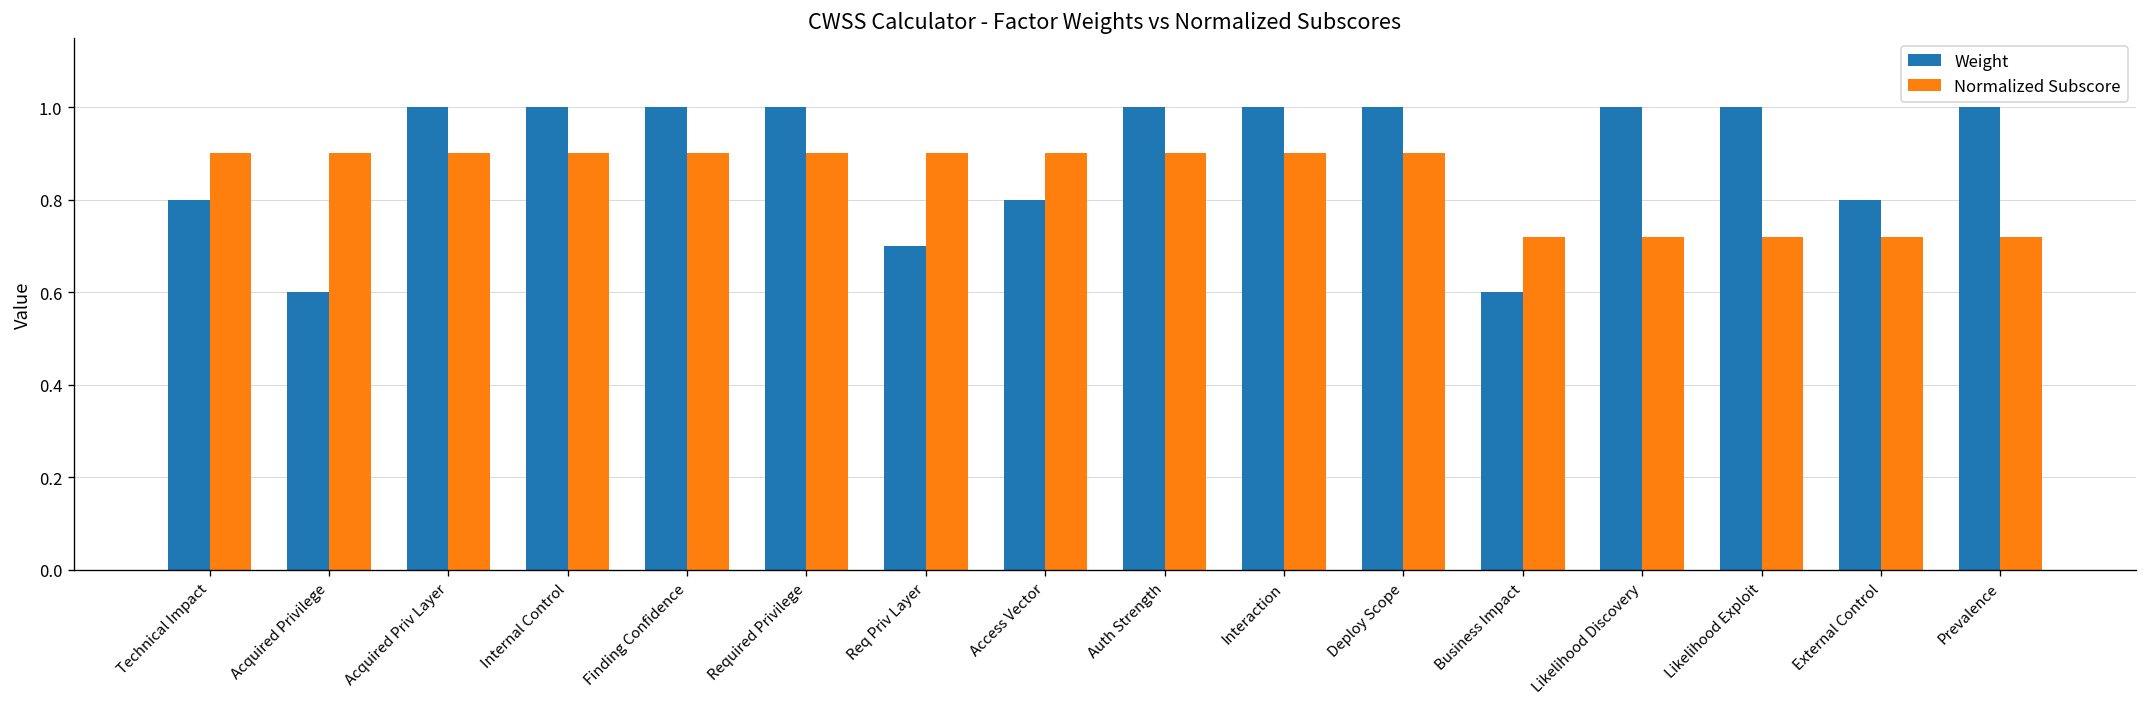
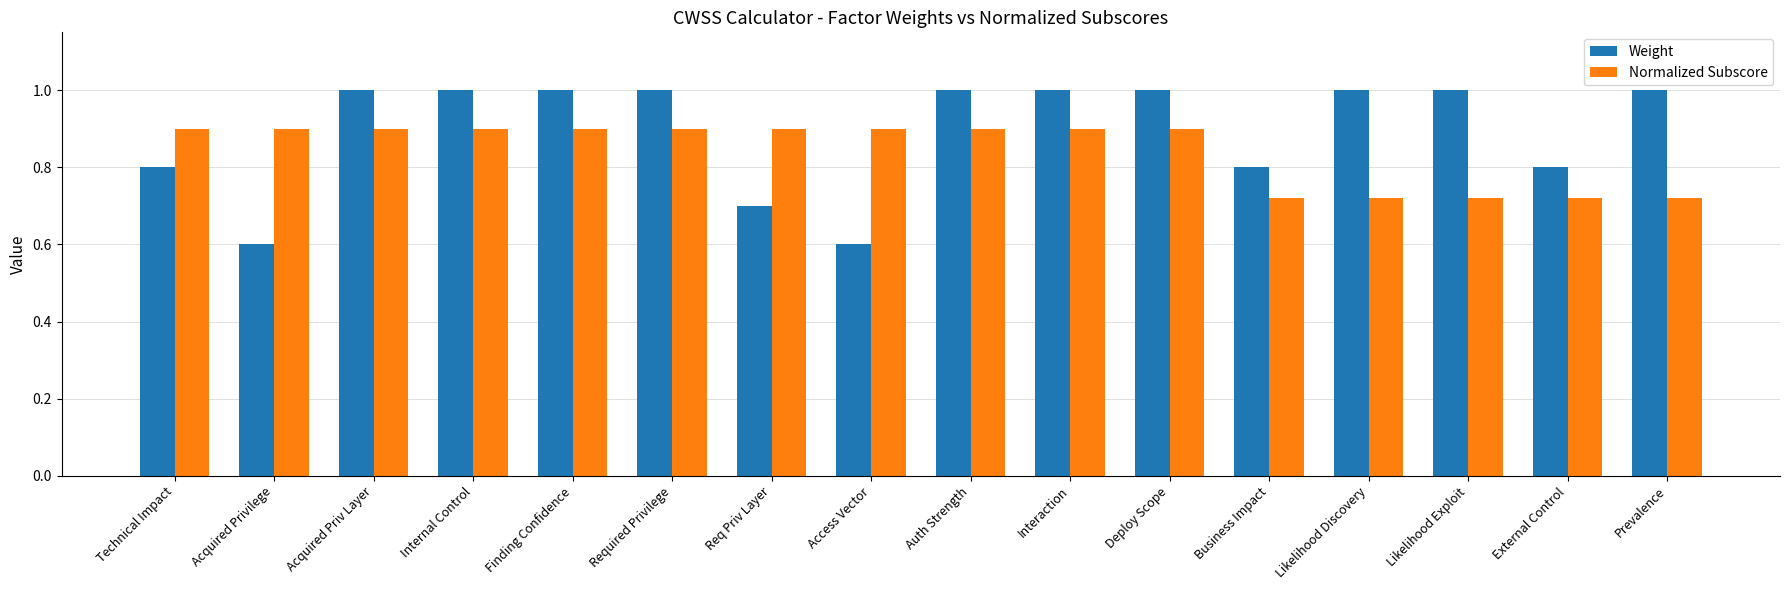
Weight, Access Vector: 0.8 -> 0.6
Weight, Business Impact: 0.6 -> 0.8
